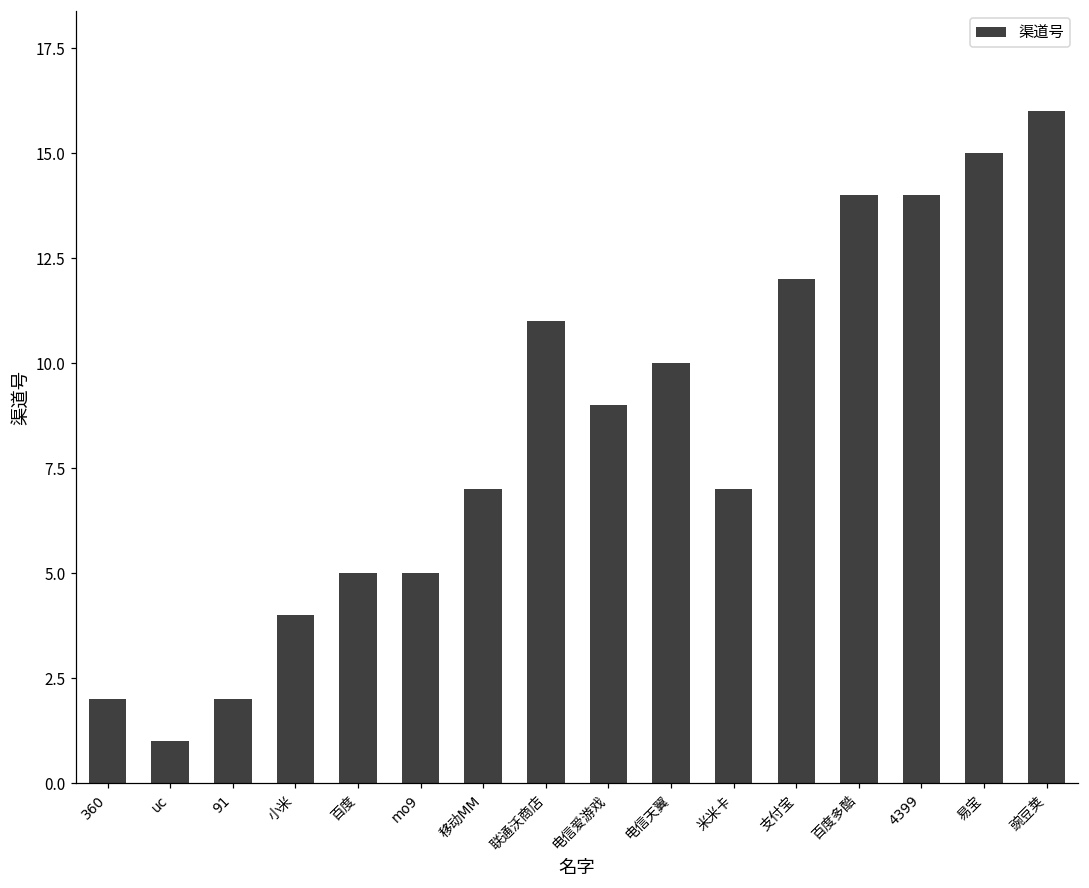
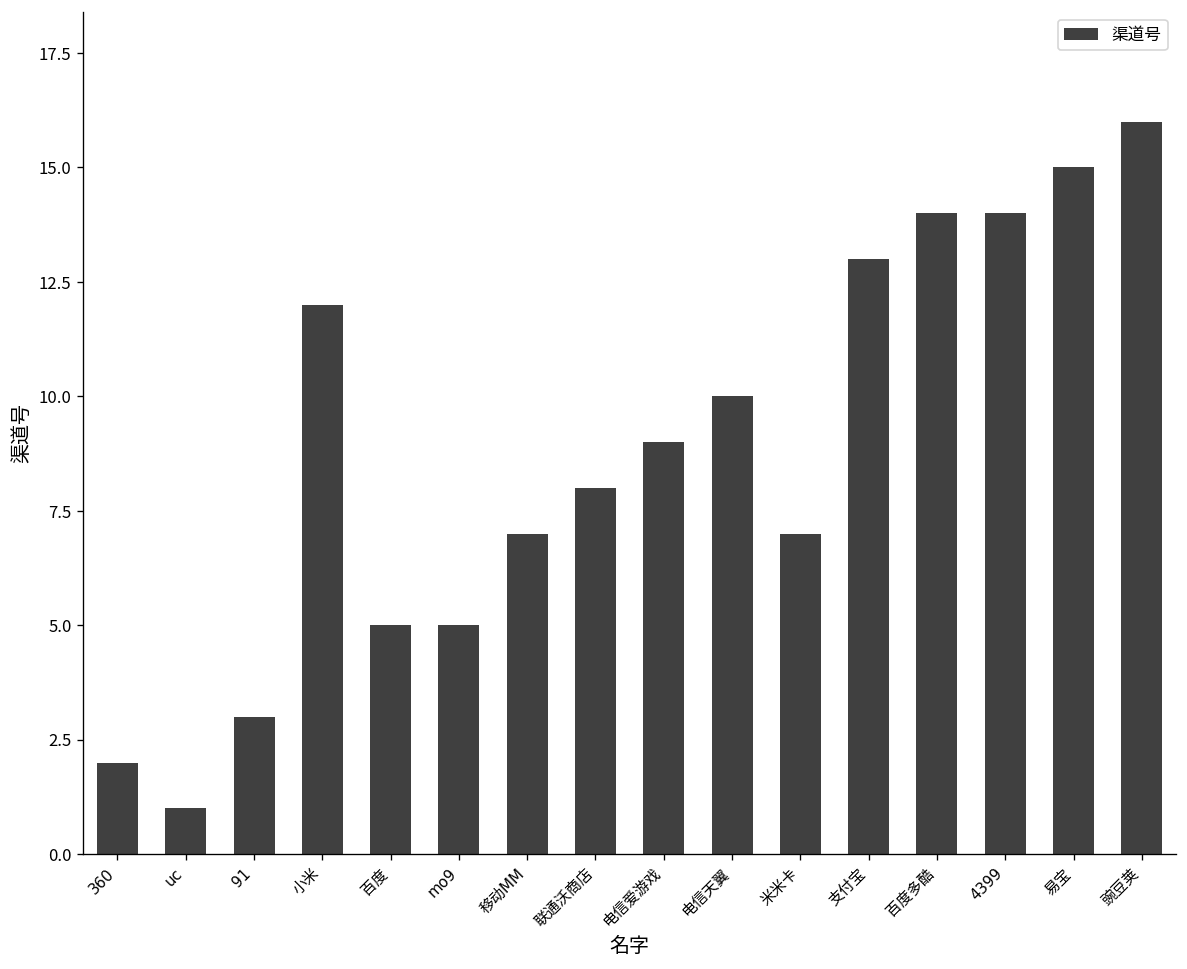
91: 2 -> 3
小米: 4 -> 12
联通沃商店: 11 -> 8
支付宝: 12 -> 13
